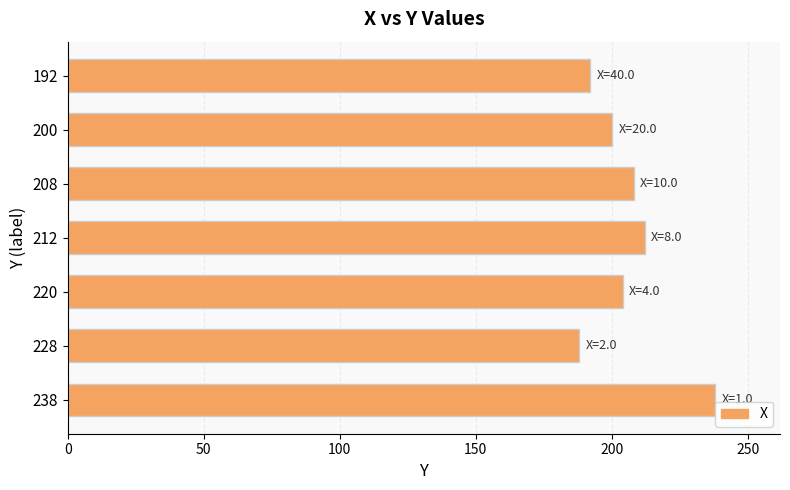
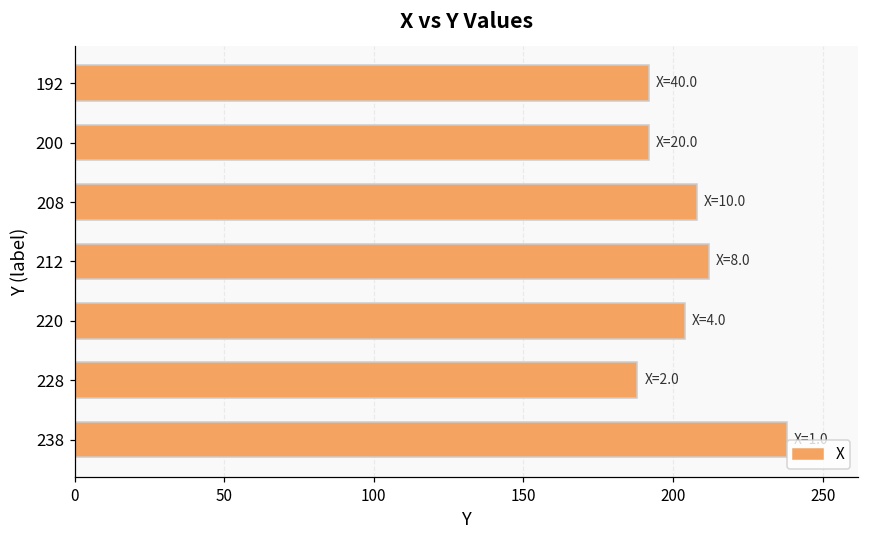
200: 200 -> 192
